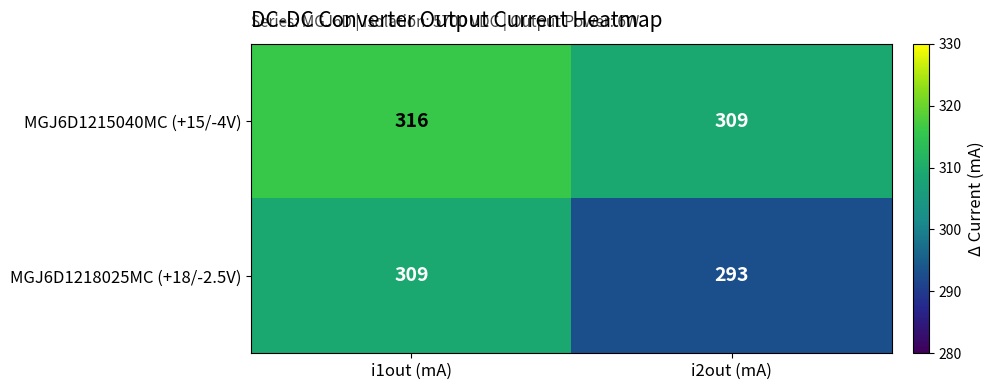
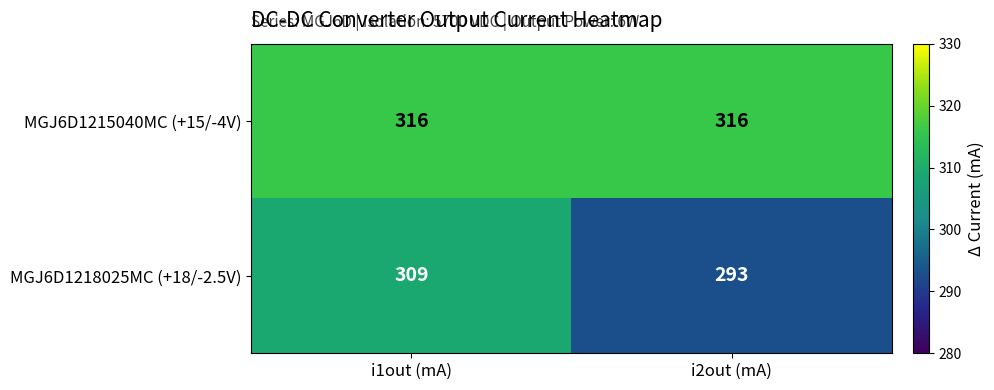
MGJ6D1215040MC (+15/-4V), i2out (mA): 309 -> 316
